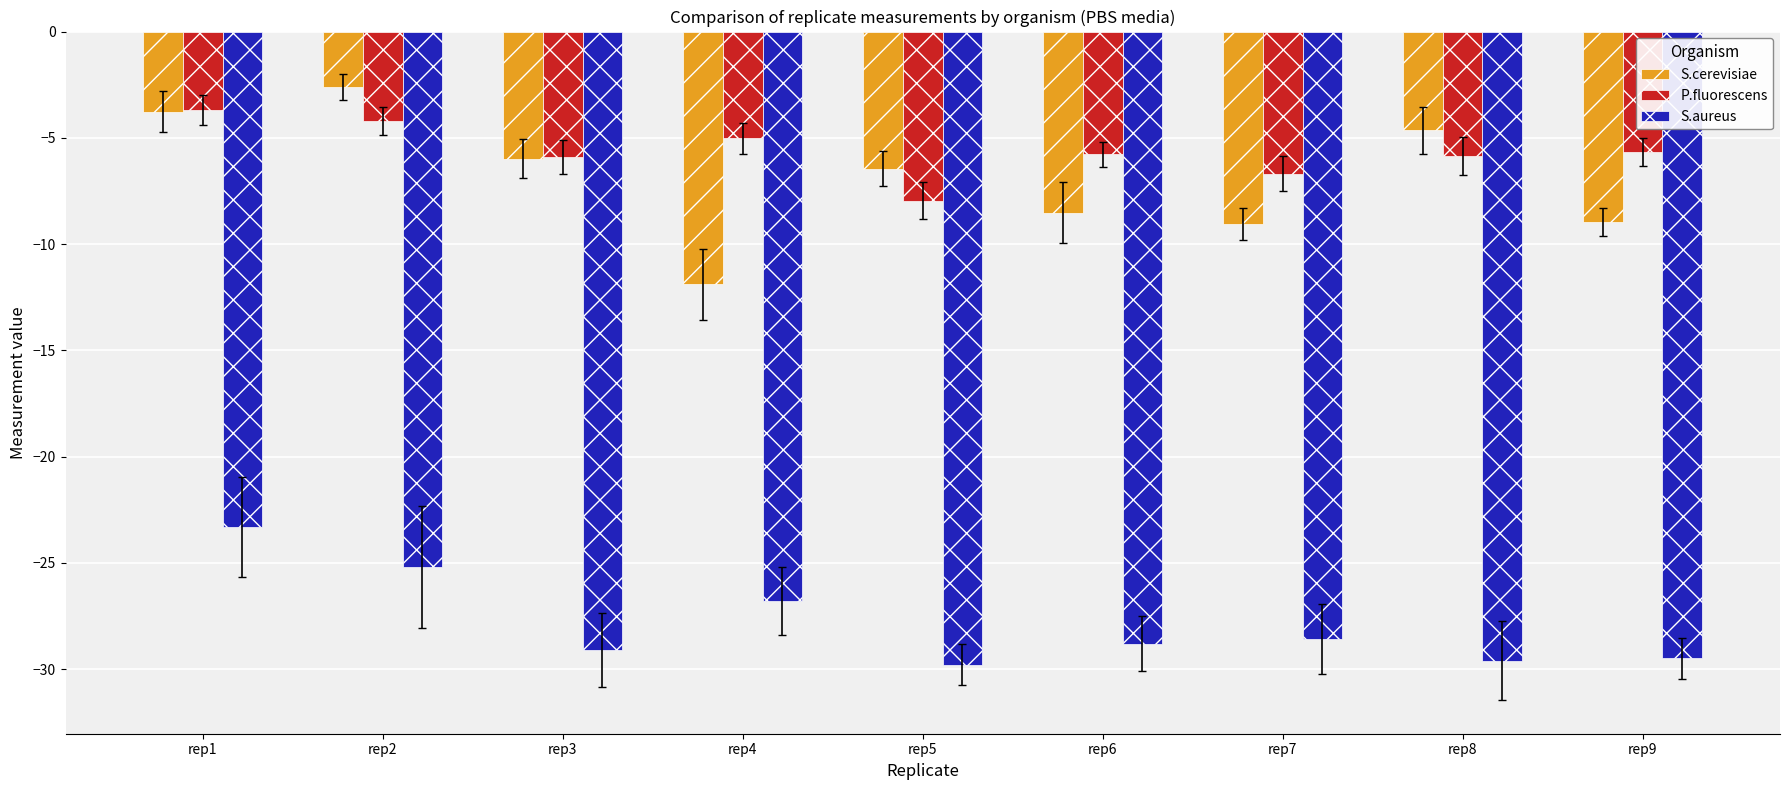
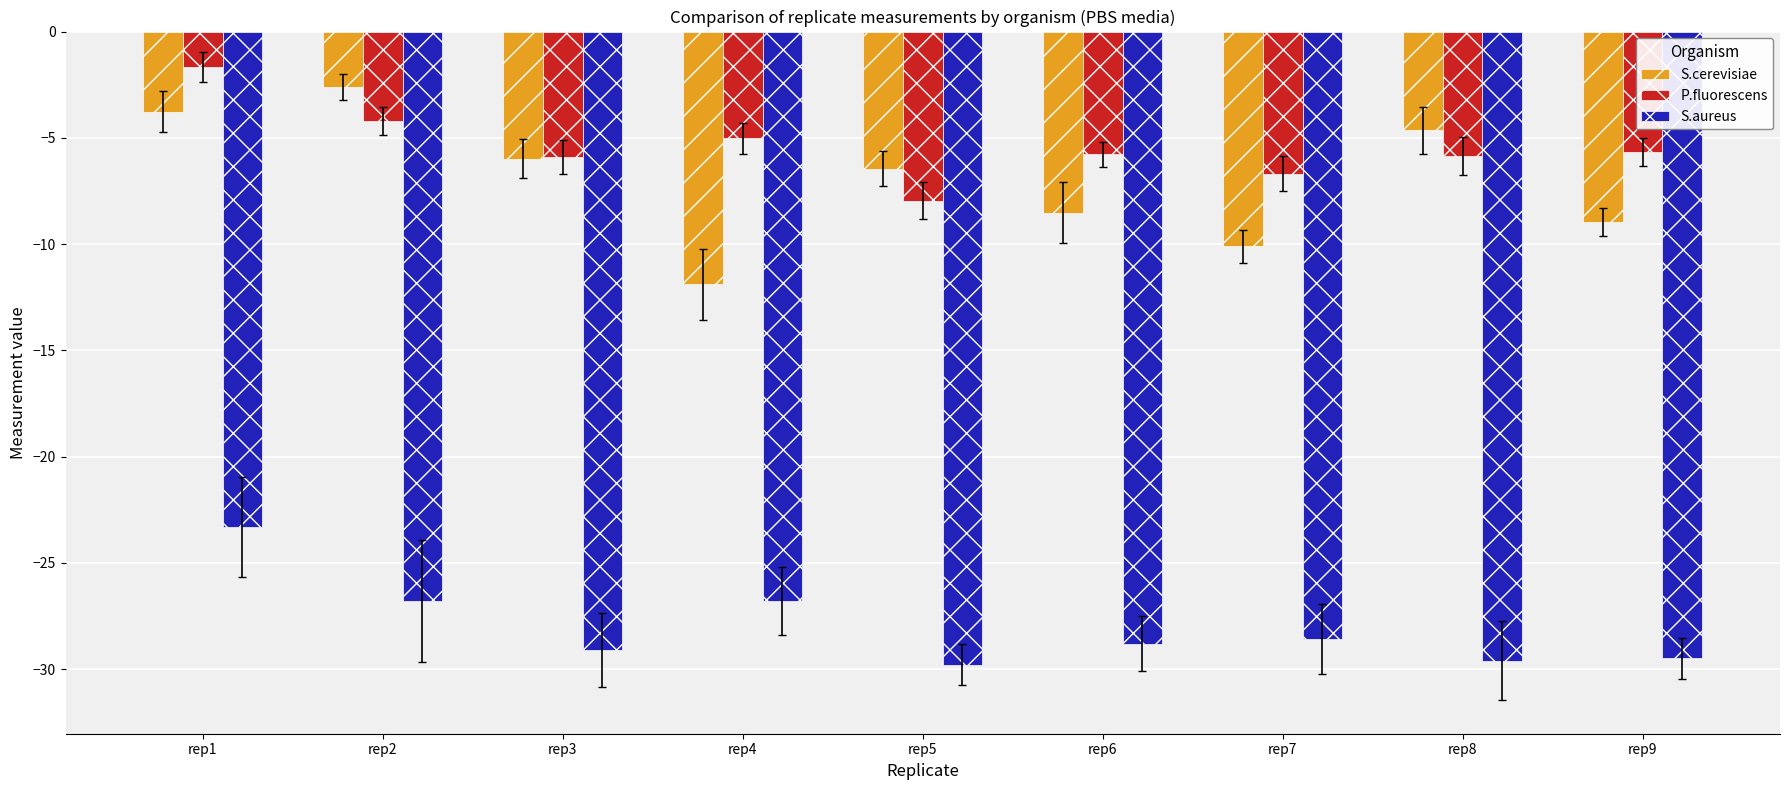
P.fluorescens, rep1: -3.7 -> -1.7
S.aureus, rep2: -25.2 -> -26.8
S.cerevisiae, rep7: -9.1 -> -10.1
